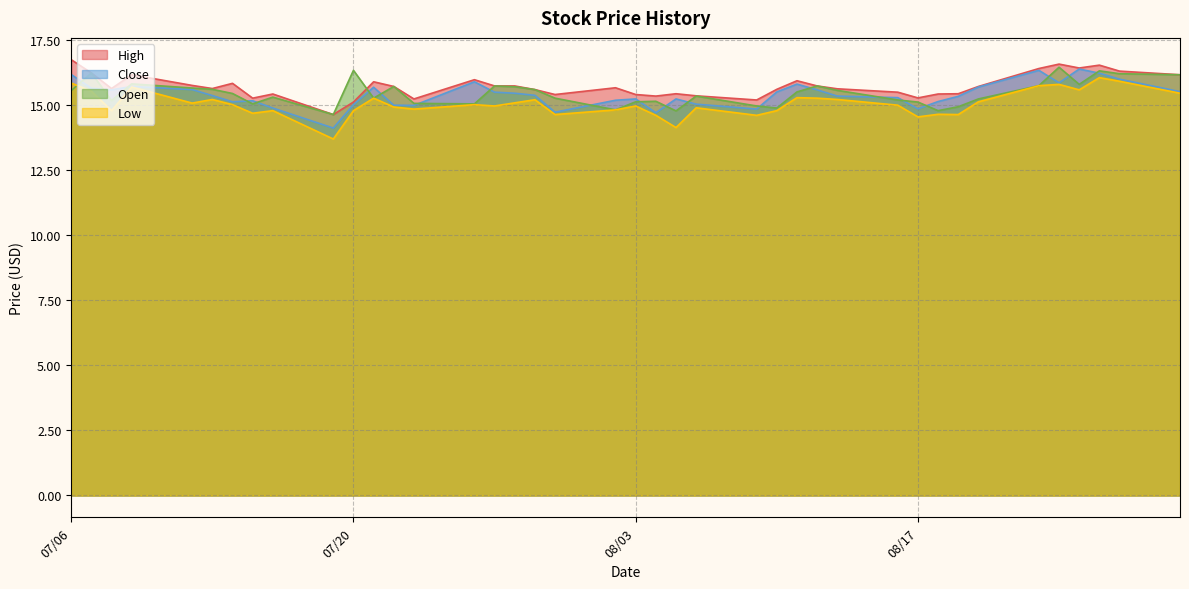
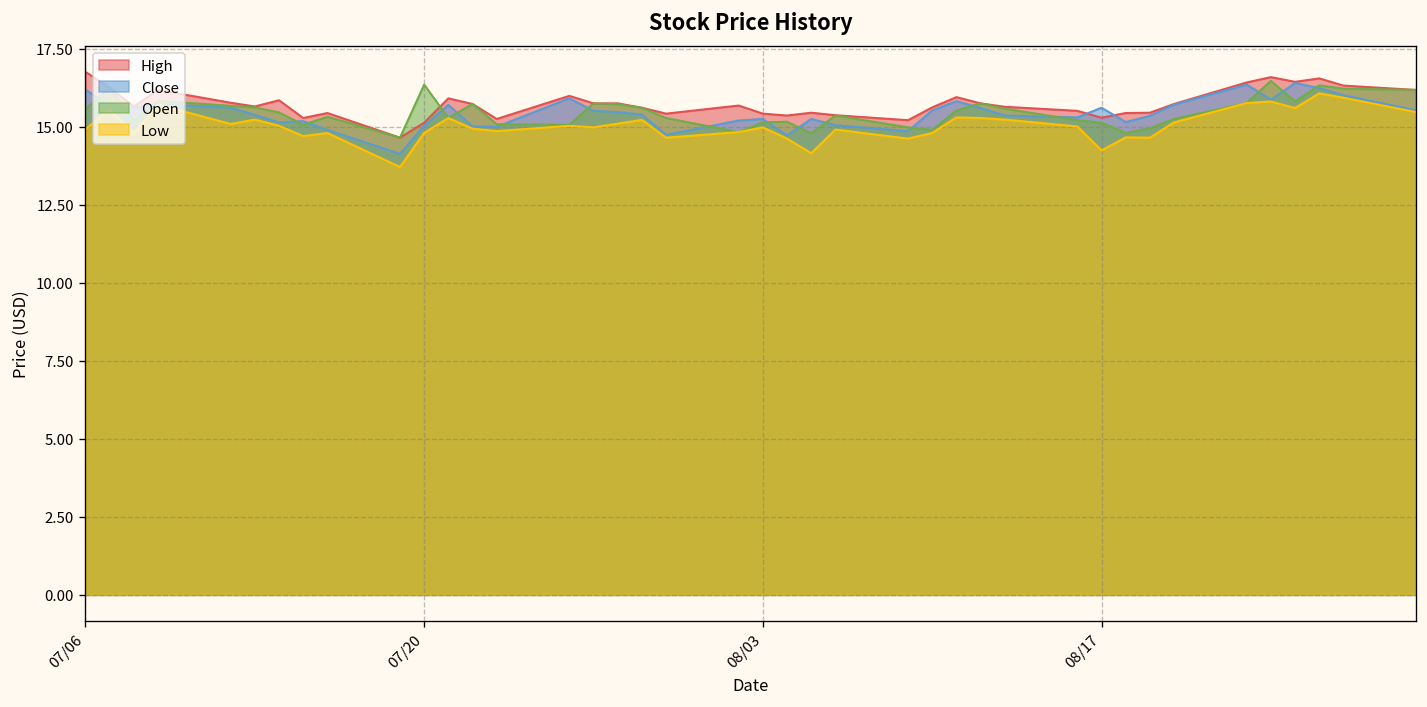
Low, 07/06: 15.9 -> 14.9
Close, 08/17: 14.9 -> 15.6
Low, 08/17: 14.6 -> 14.2
